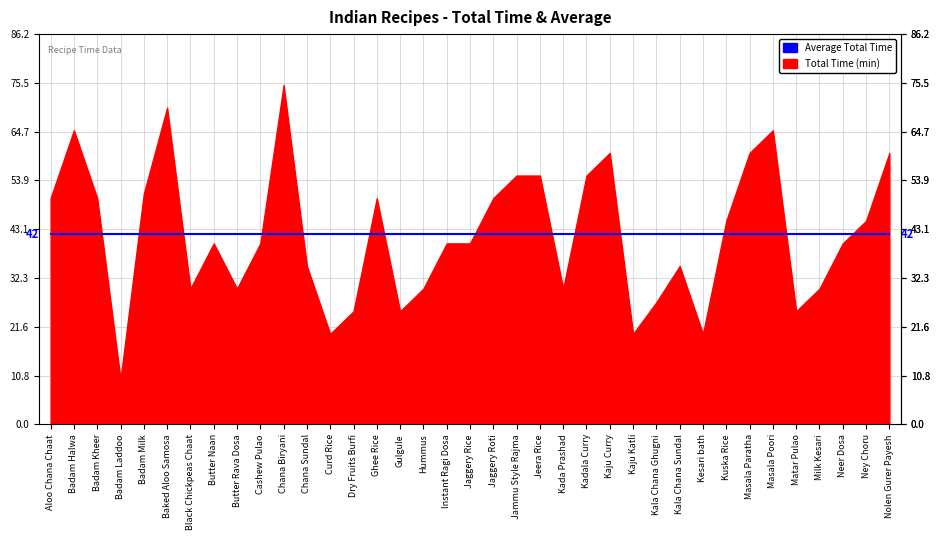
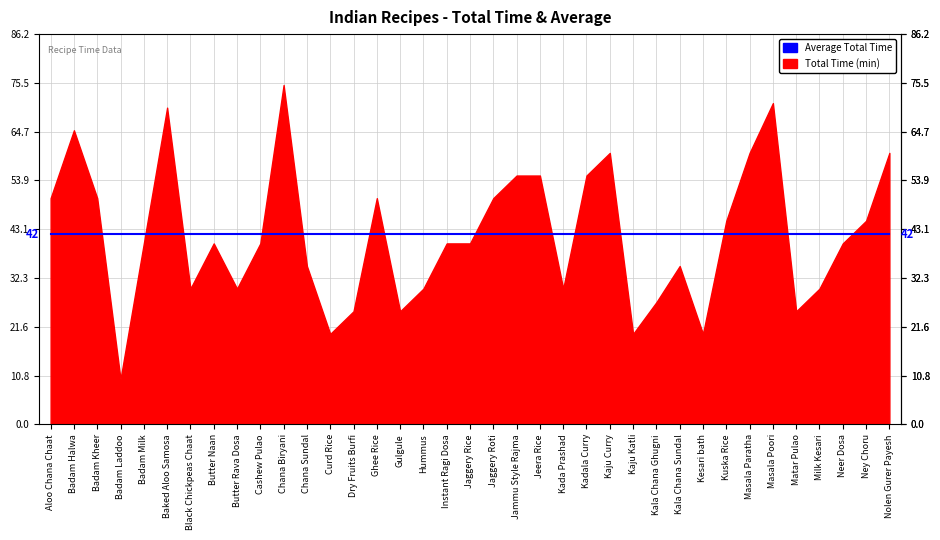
Total Time (min), Badam Milk: 51 -> 40
Total Time (min), Masala Poori: 65 -> 71
